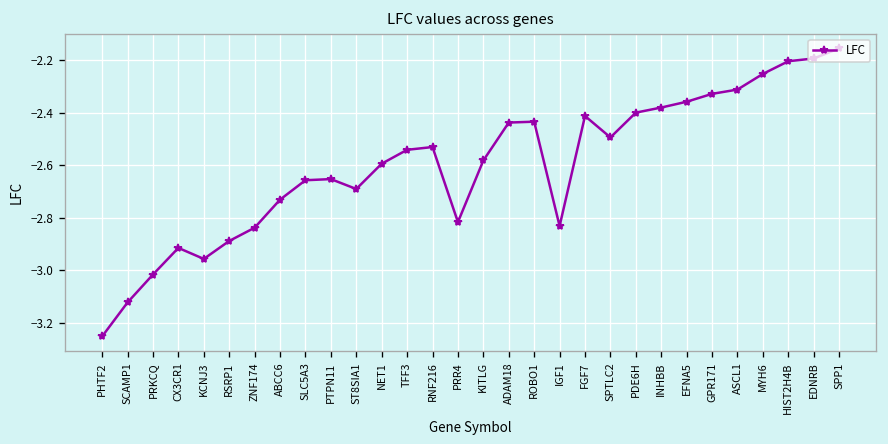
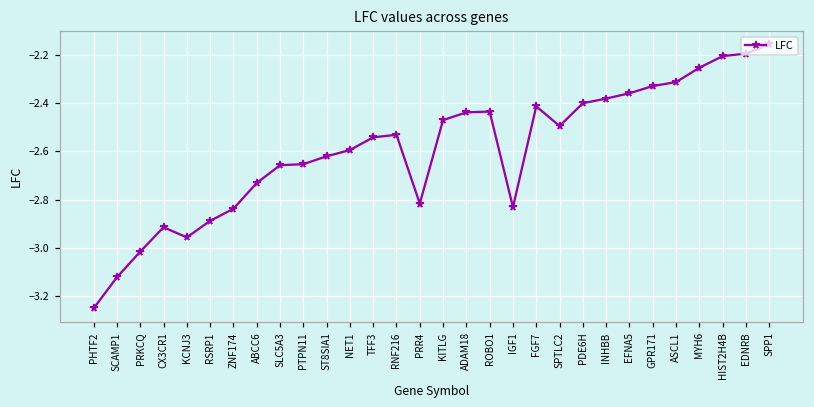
ST8SIA1: -2.69 -> -2.62
KITLG: -2.58 -> -2.47
